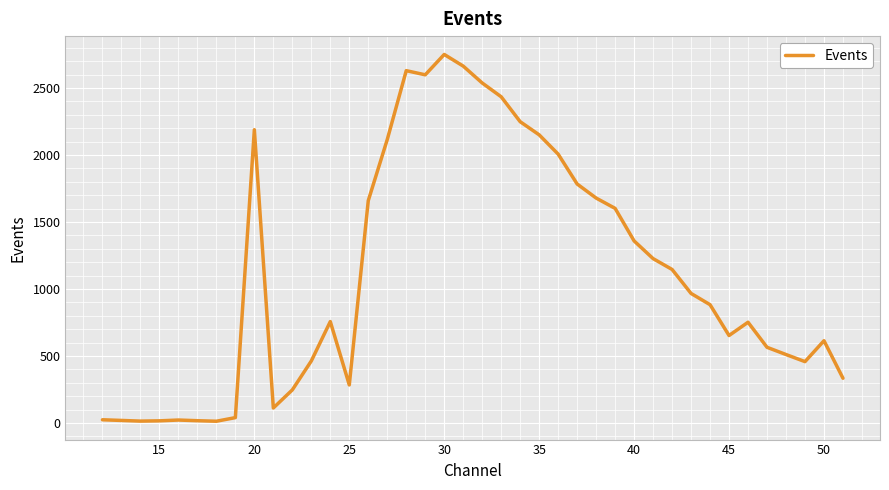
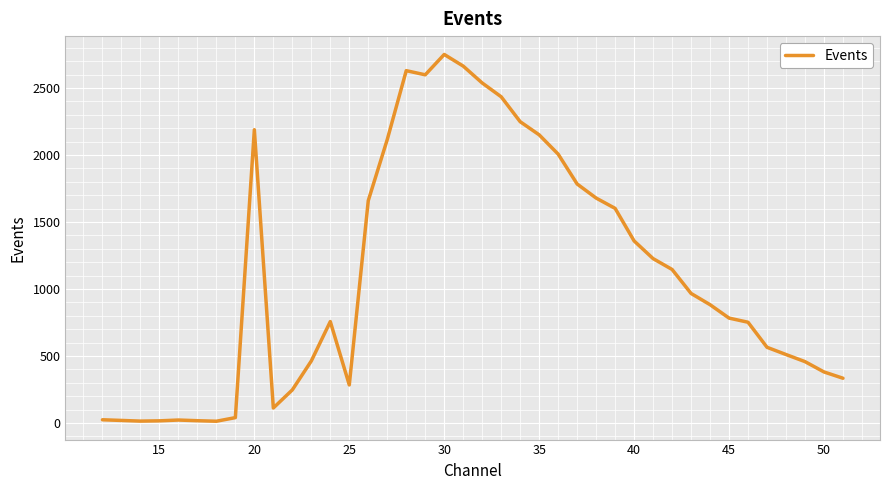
45: 650 -> 780
50: 610 -> 380
